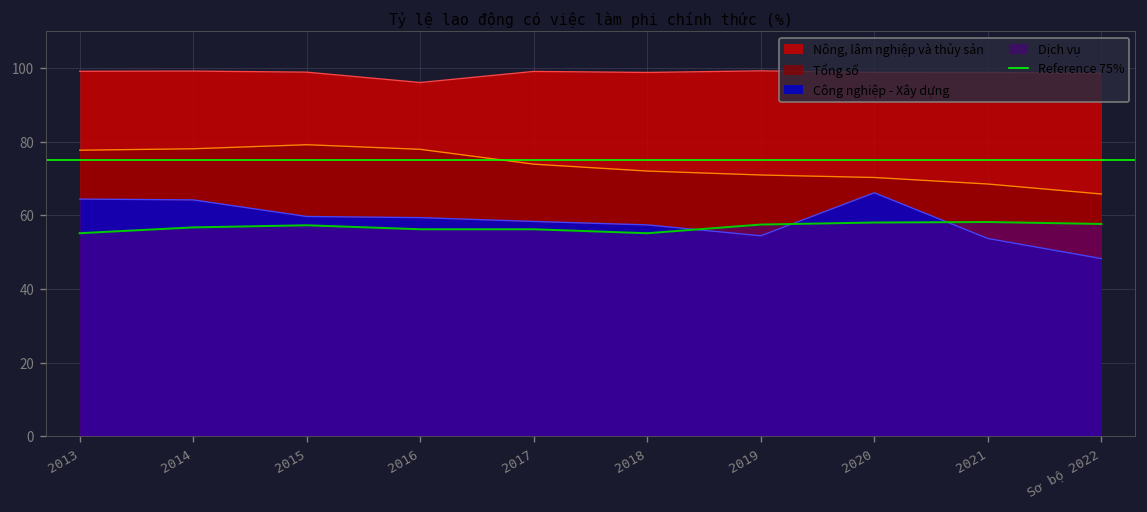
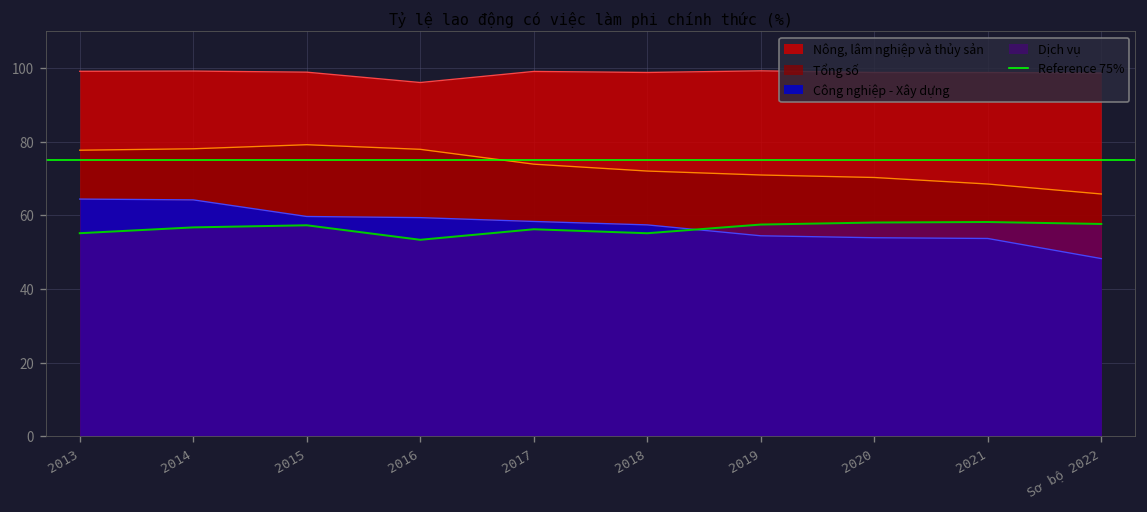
Dịch vụ, 2016: 56 -> 53
Công nghiệp - Xây dựng, 2020: 66 -> 54
